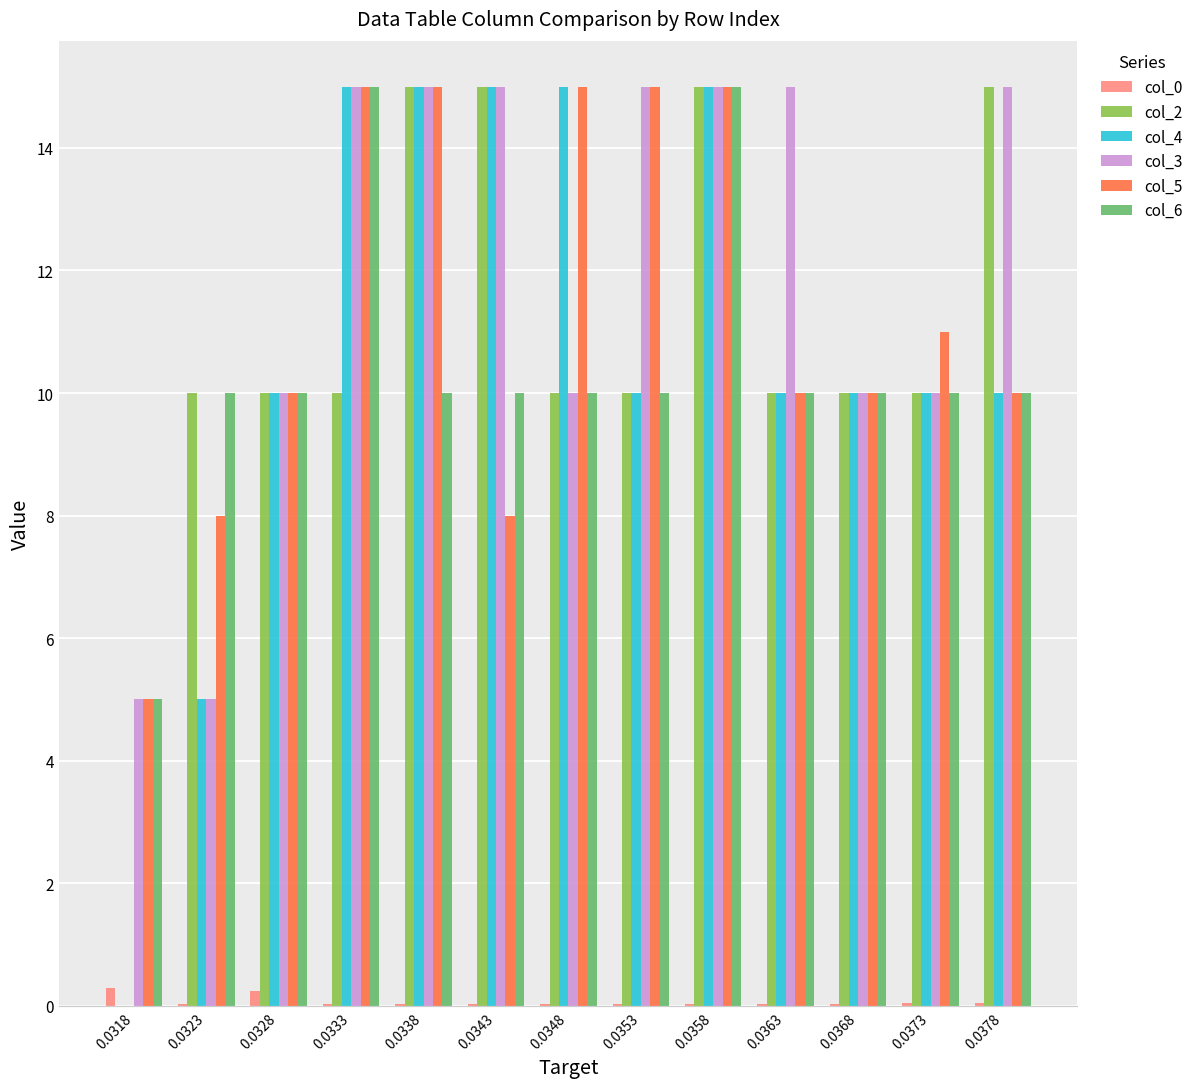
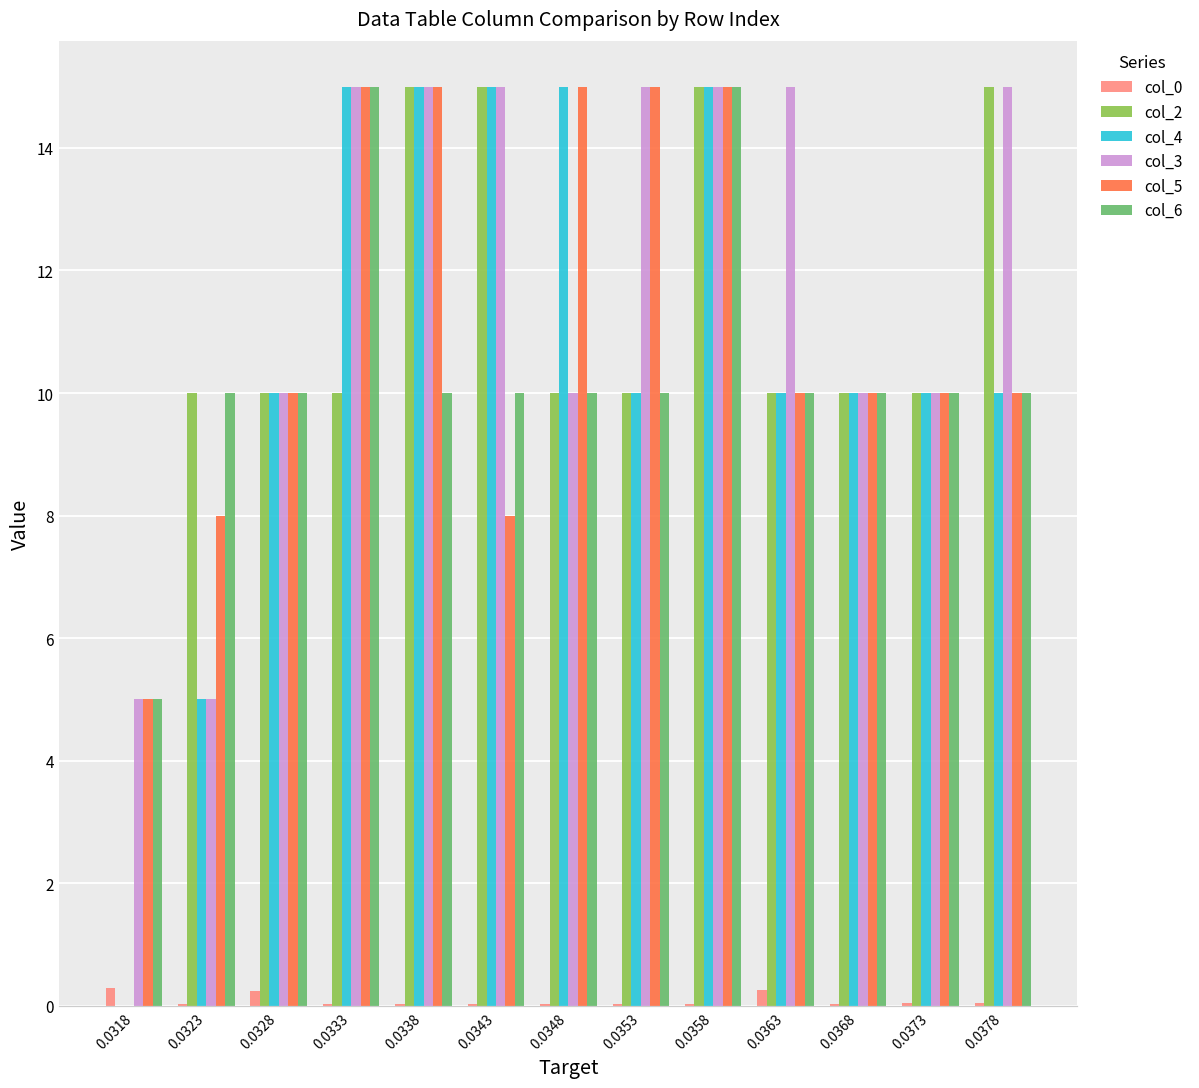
col_0, 0.0363: 0.0 -> 0.3
col_5, 0.0373: 11 -> 10
